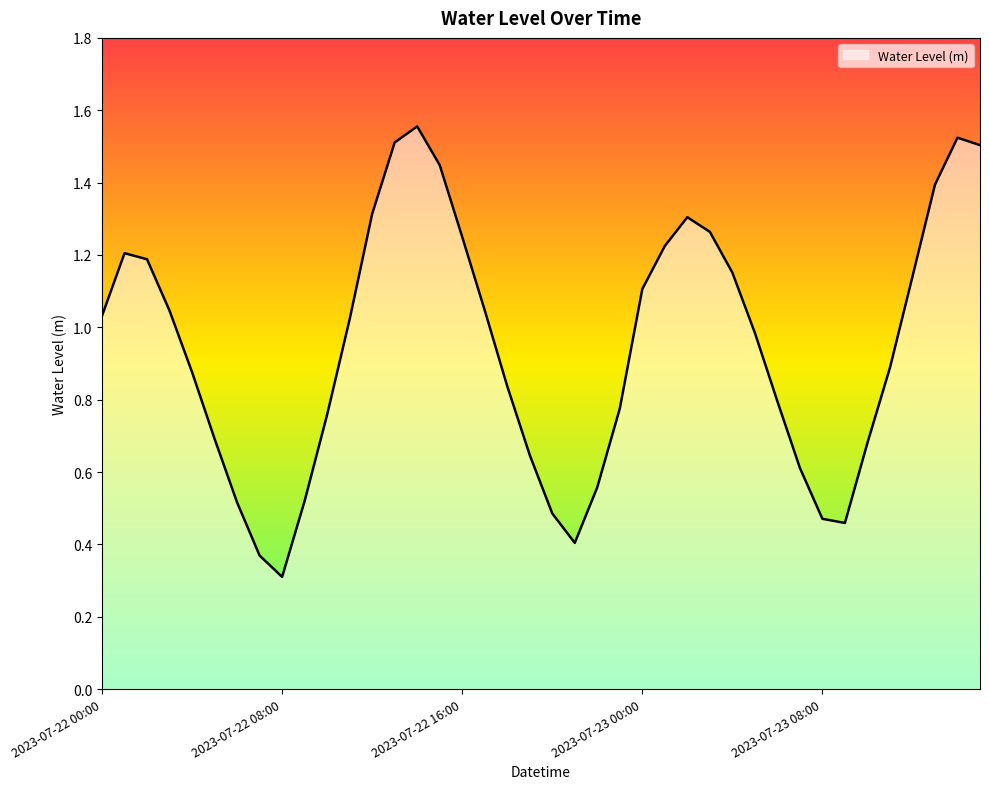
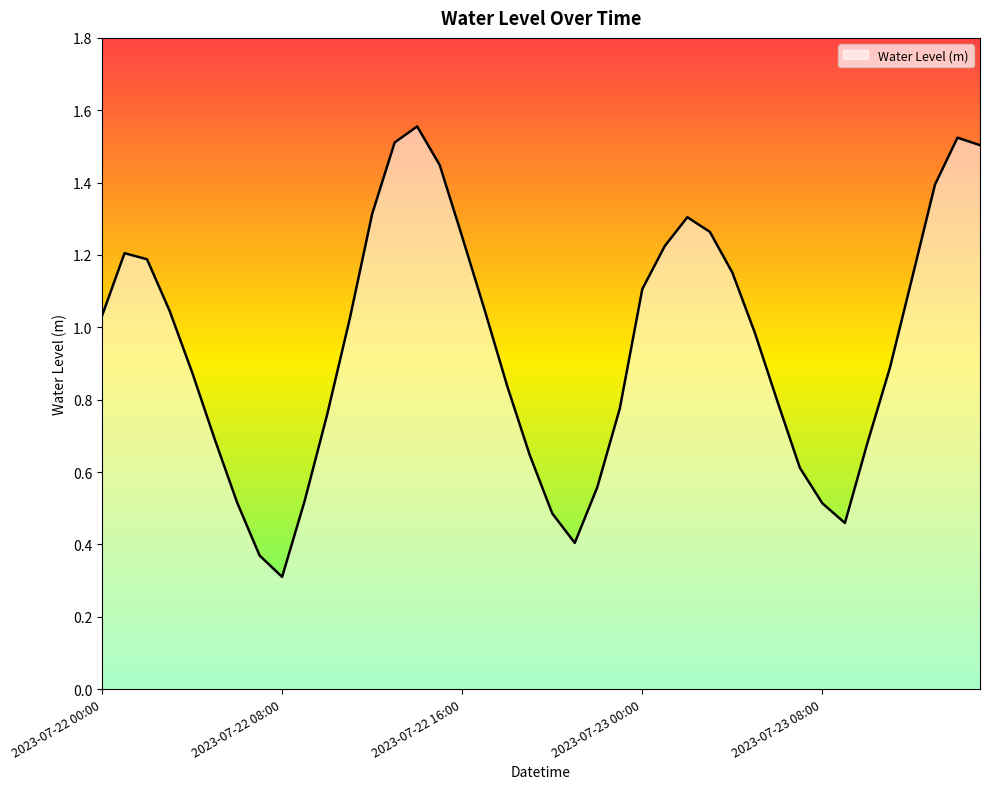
2023-07-23 08:00: 0.47 -> 0.51
